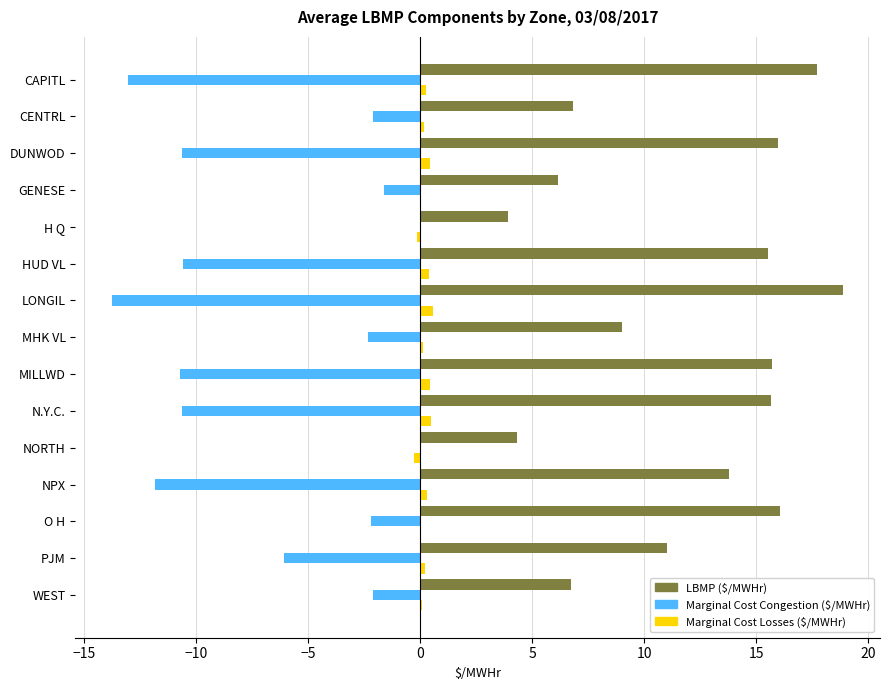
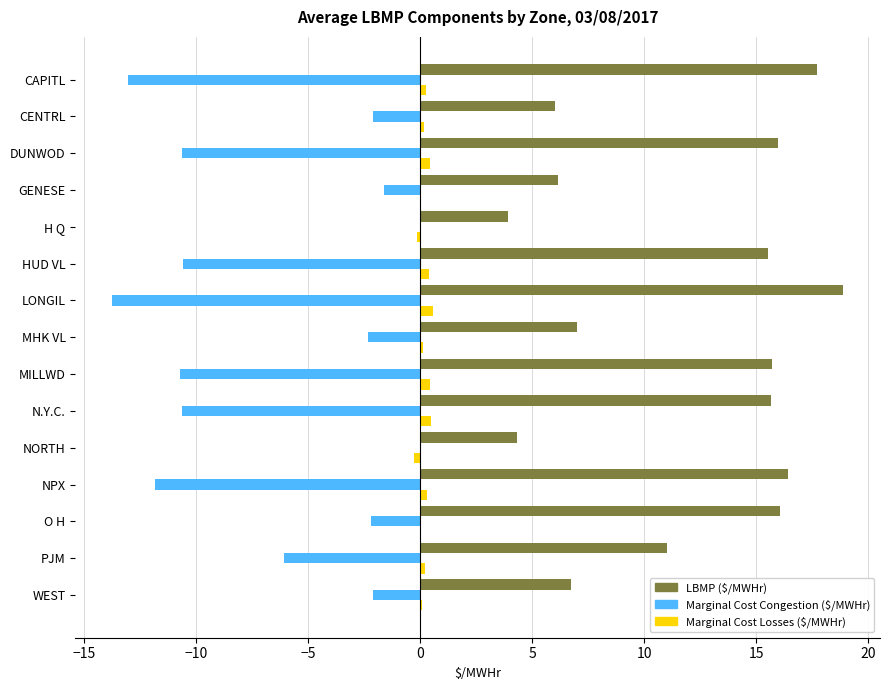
LBMP ($/MWHr), CENTRL: 6.8 -> 6.0
LBMP ($/MWHr), MHK VL: 9 -> 7
LBMP ($/MWHr), NPX: 13.8 -> 16.4
